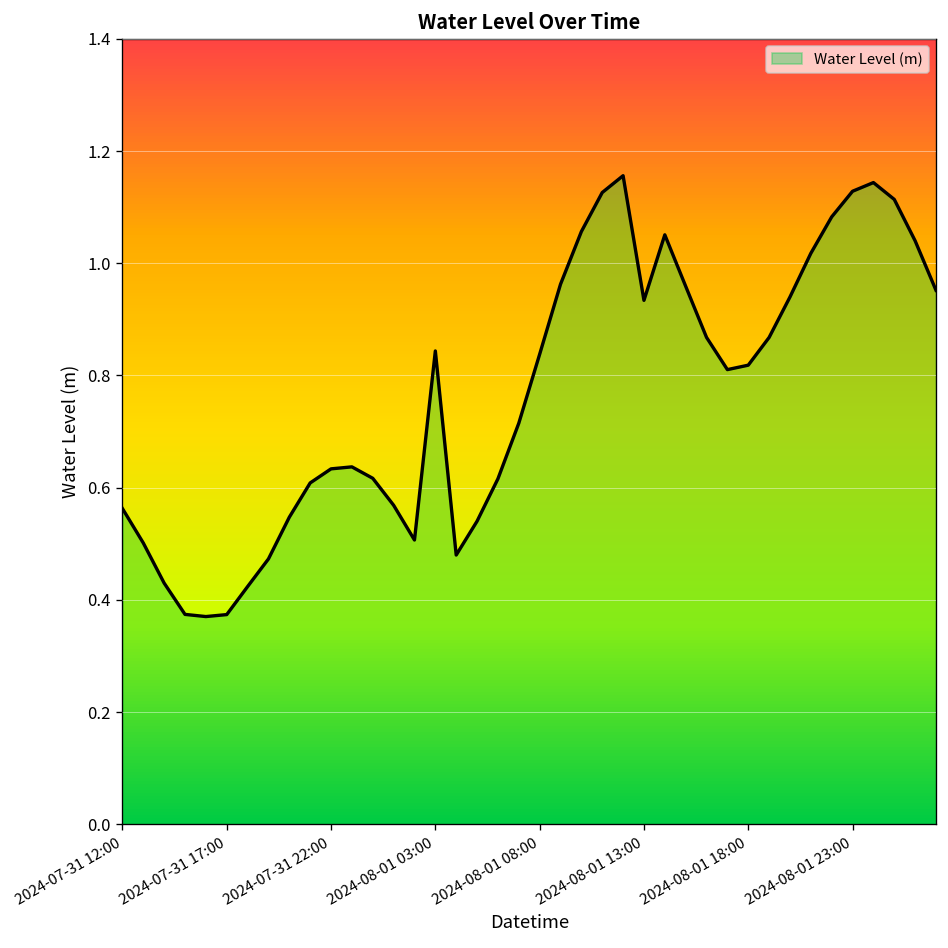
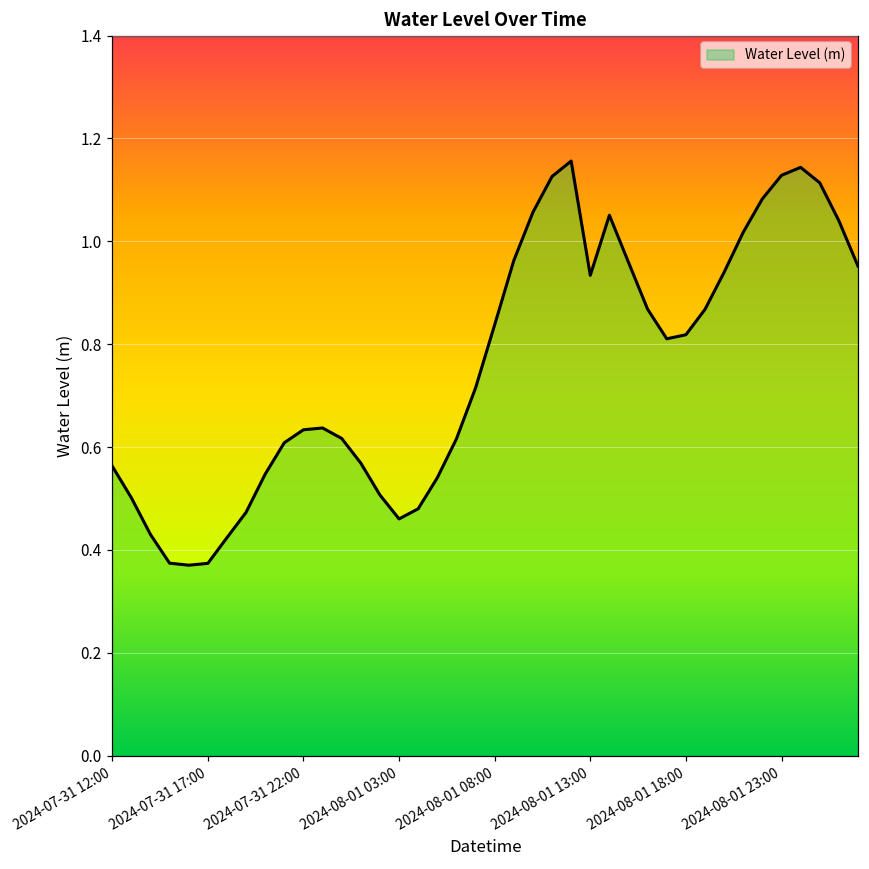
2024-08-01 03:00: 0.84 -> 0.46
